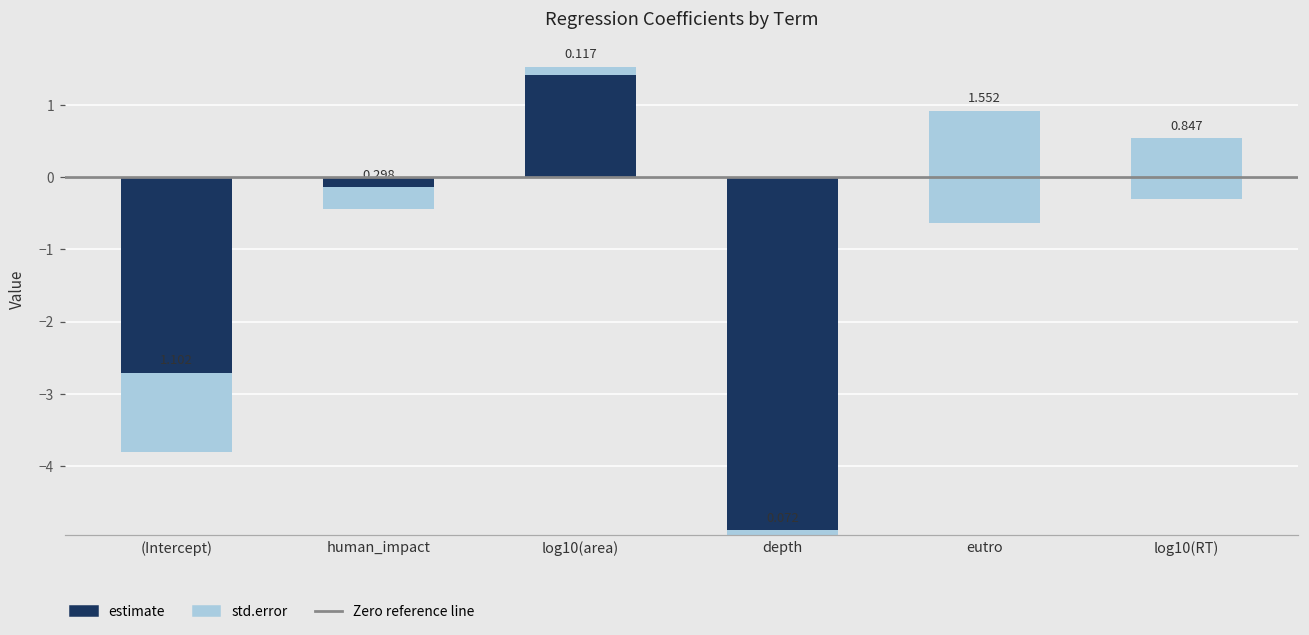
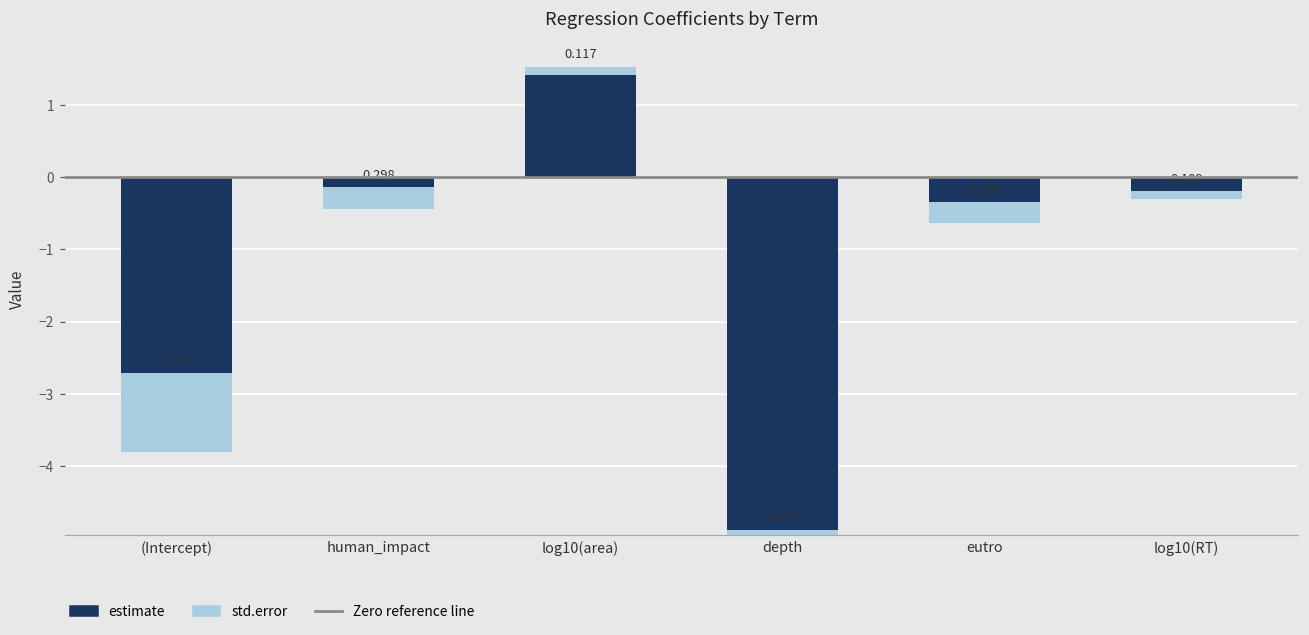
std.error, eutro: 1.6 -> 0.3
std.error, log10(RT): 0.847 -> 0.109
